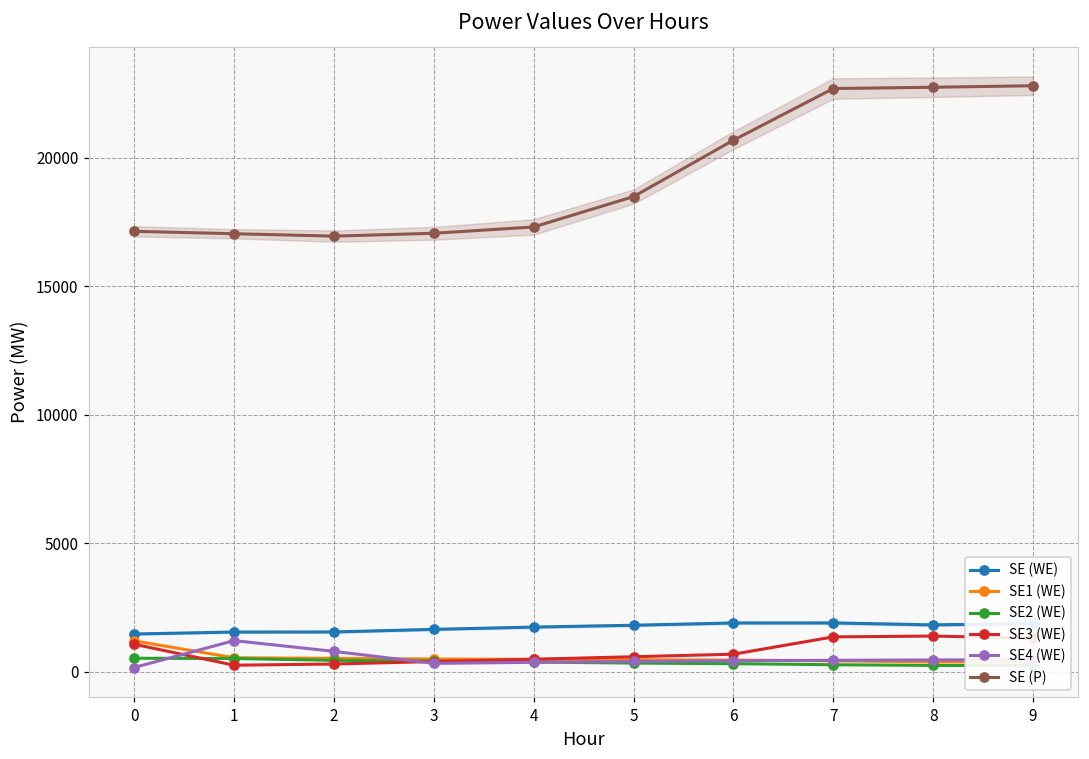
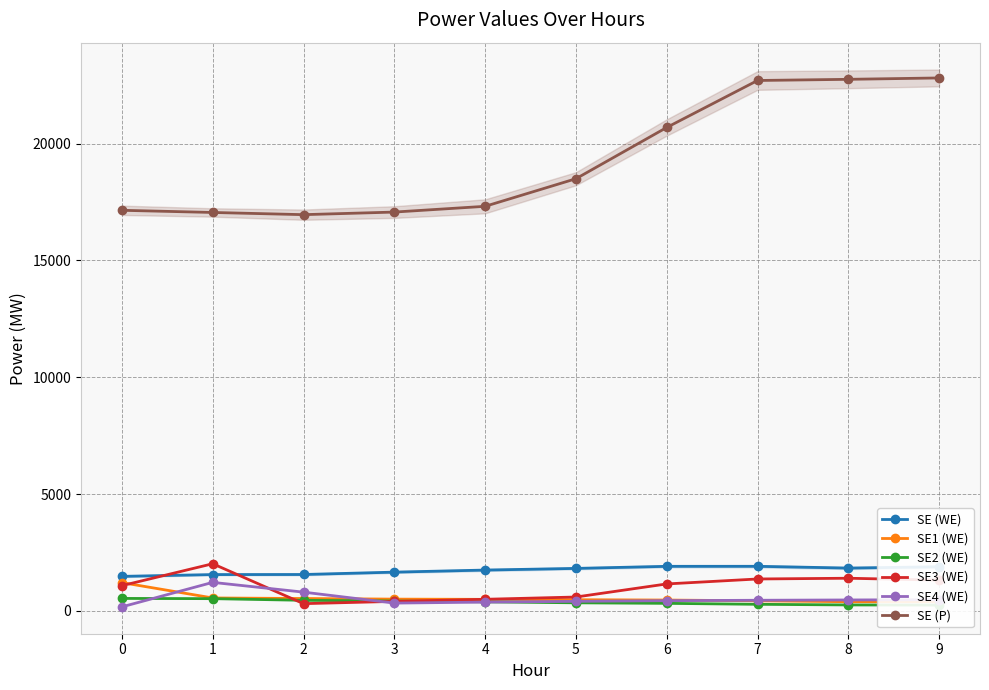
SE3 (WE), 1: 300 -> 2000
SE3 (WE), 6: 700 -> 1200
